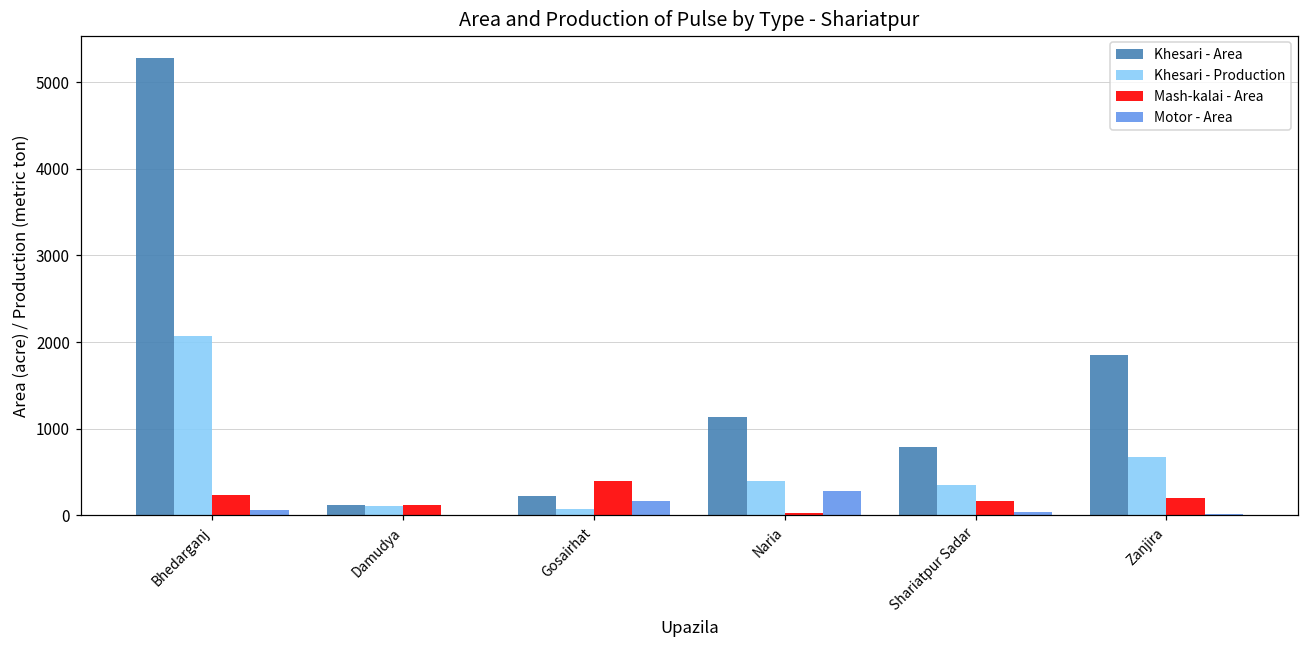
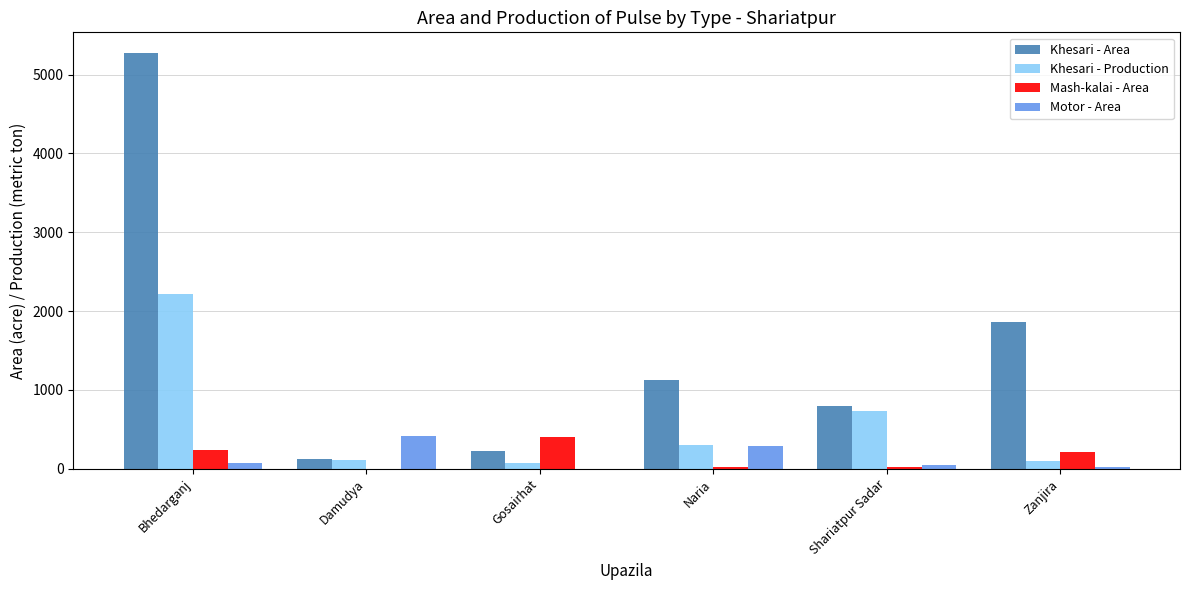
Khesari - Production, Bhedarganj: 2100 -> 2200
Mash-kalai - Area, Damudya: 100 -> 0
Motor - Area, Damudya: 0 -> 400
Motor - Area, Gosairhat: 200 -> 0
Khesari - Production, Naria: 400 -> 300
Khesari - Production, Shariatpur Sadar: 300 -> 700
Mash-kalai - Area, Shariatpur Sadar: 200 -> 0
Khesari - Production, Zanjira: 700 -> 100
